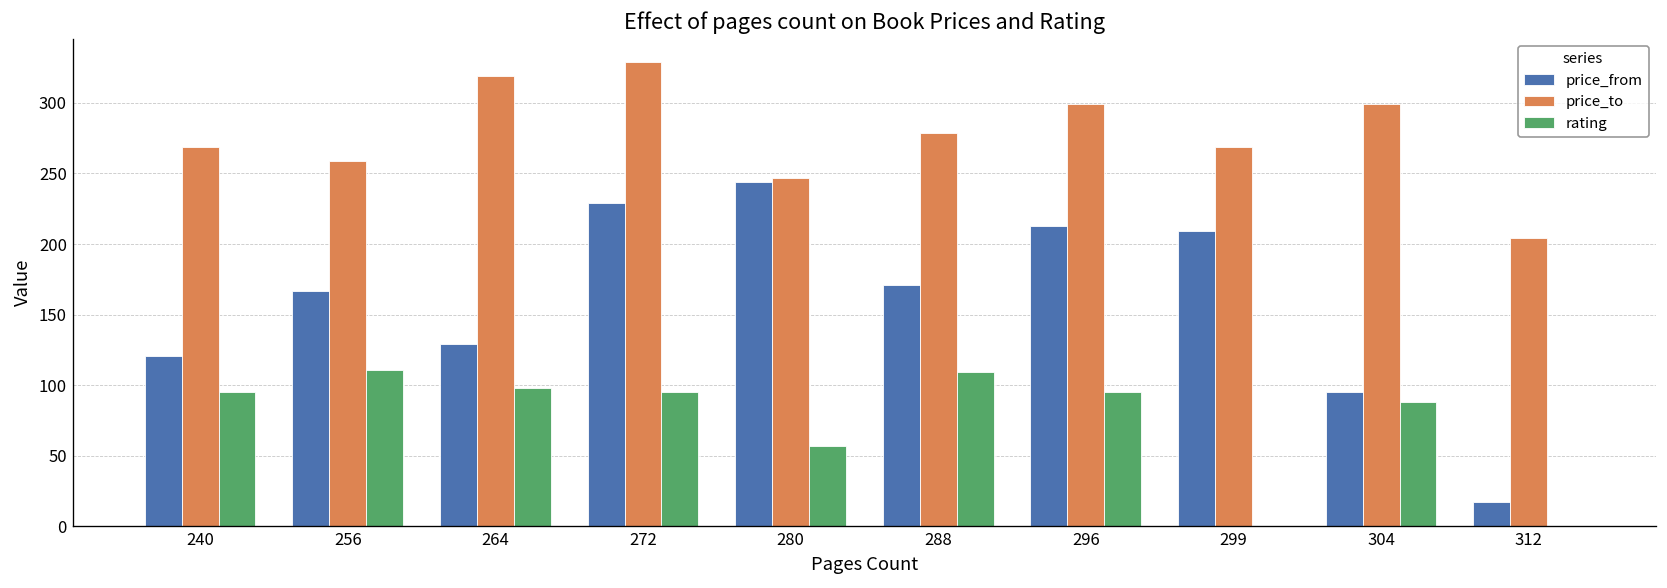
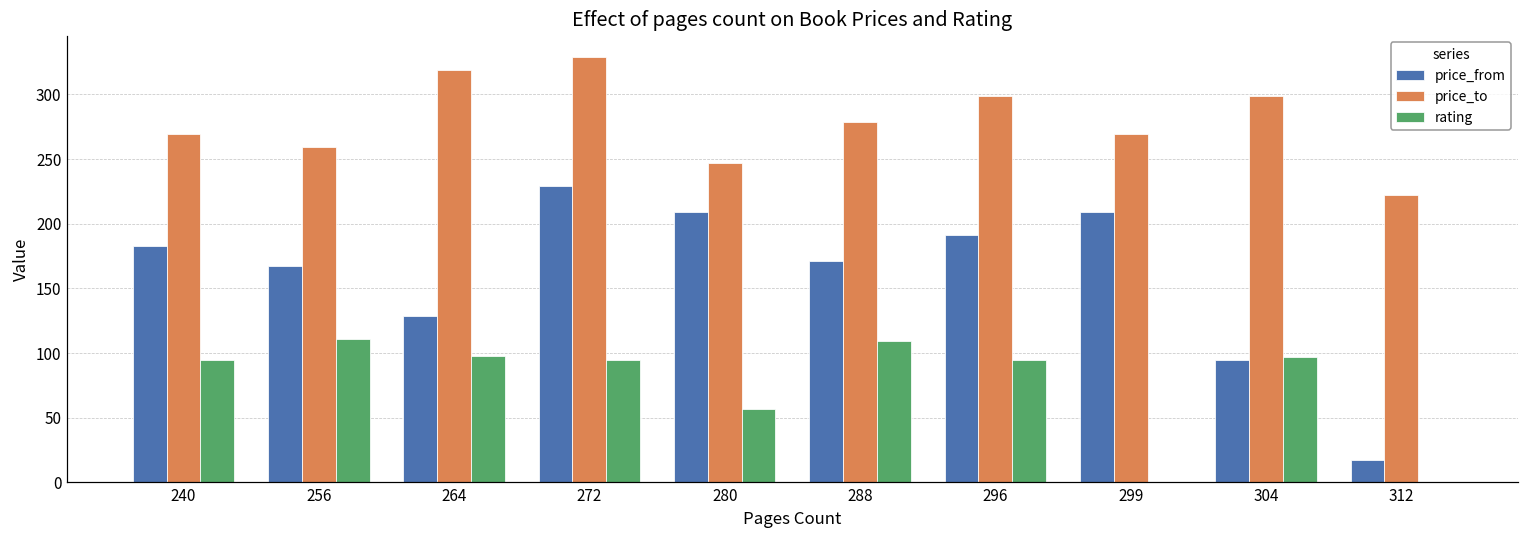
price_from, 240: 121 -> 183
price_from, 280: 244 -> 209
price_from, 296: 213 -> 191
rating, 304: 88 -> 97
price_to, 312: 204 -> 222
